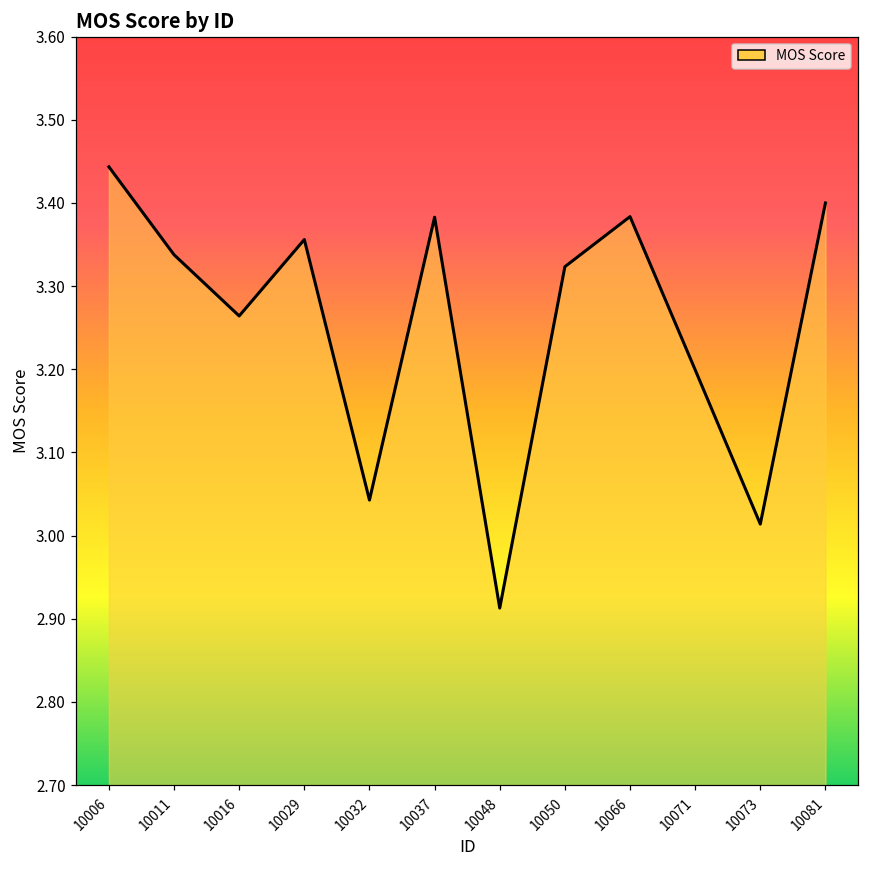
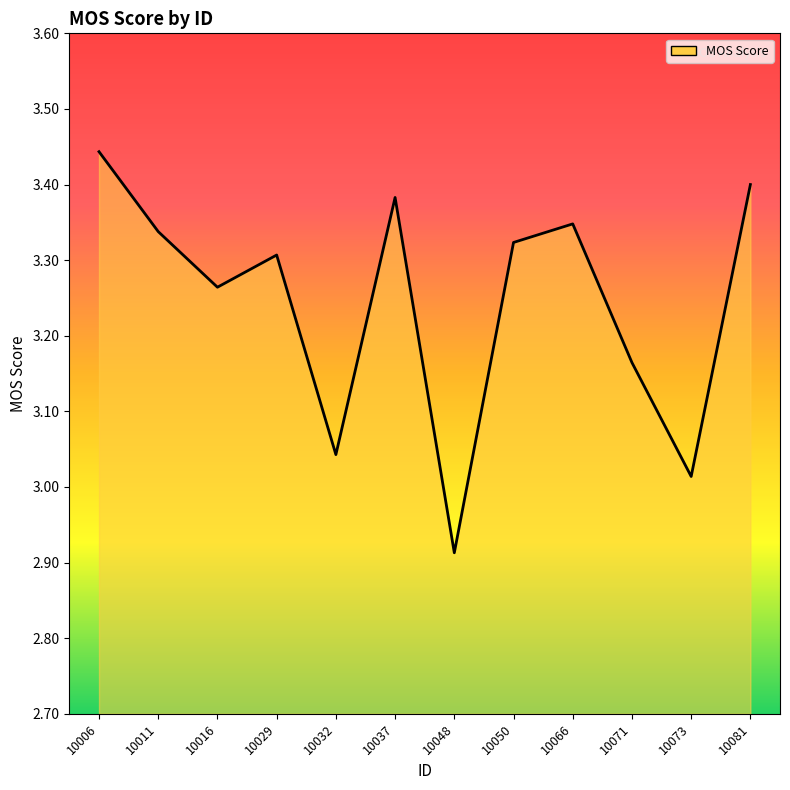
10029: 3.36 -> 3.31
10066: 3.38 -> 3.35
10071: 3.20 -> 3.16
